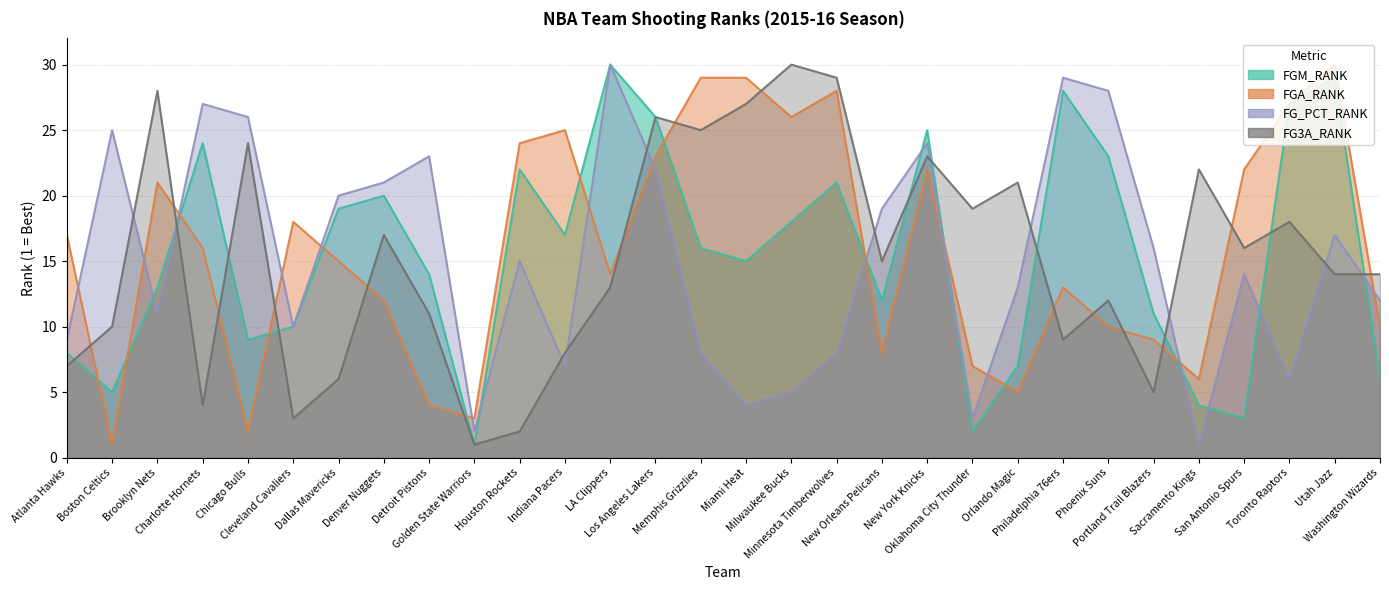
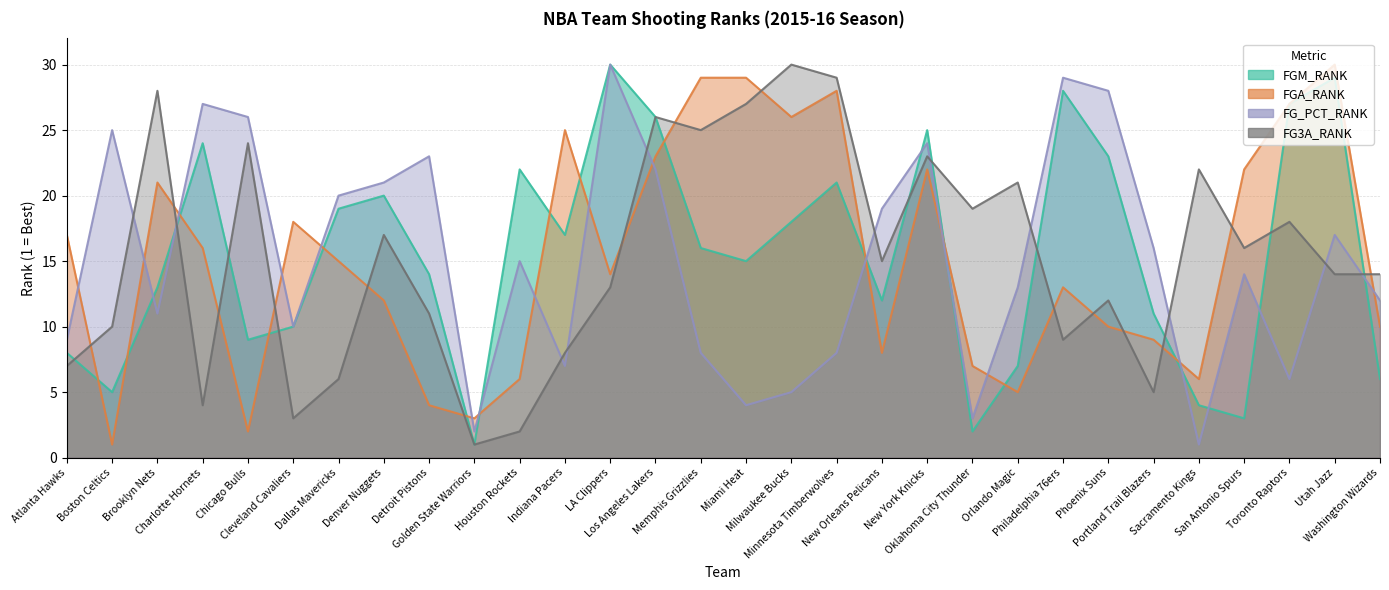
FGA_RANK, Houston Rockets: 24 -> 6
